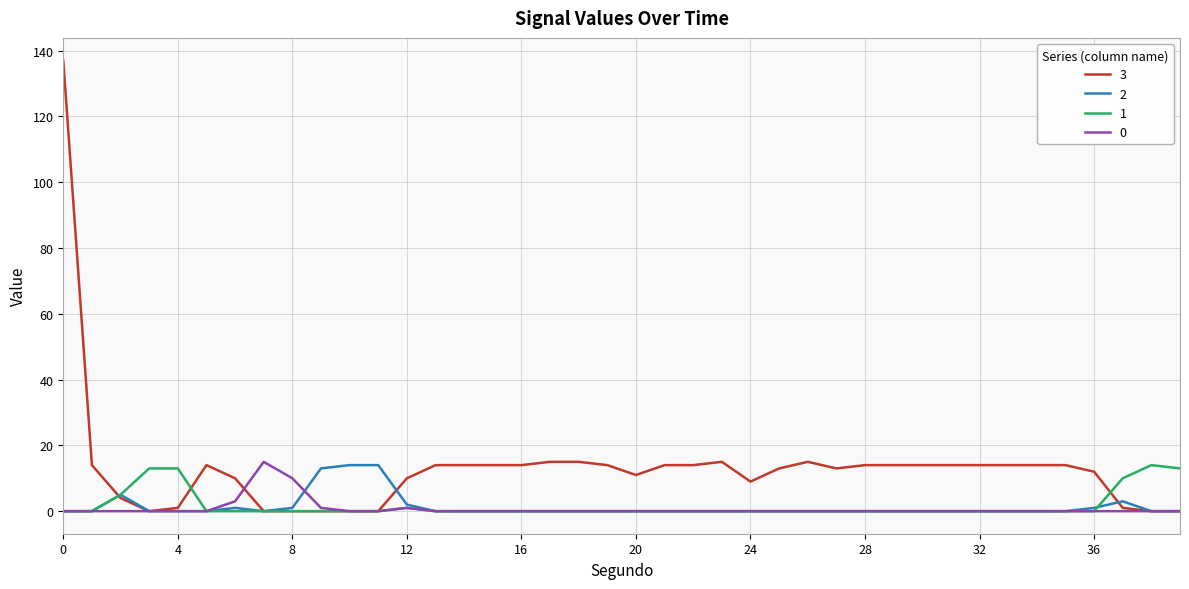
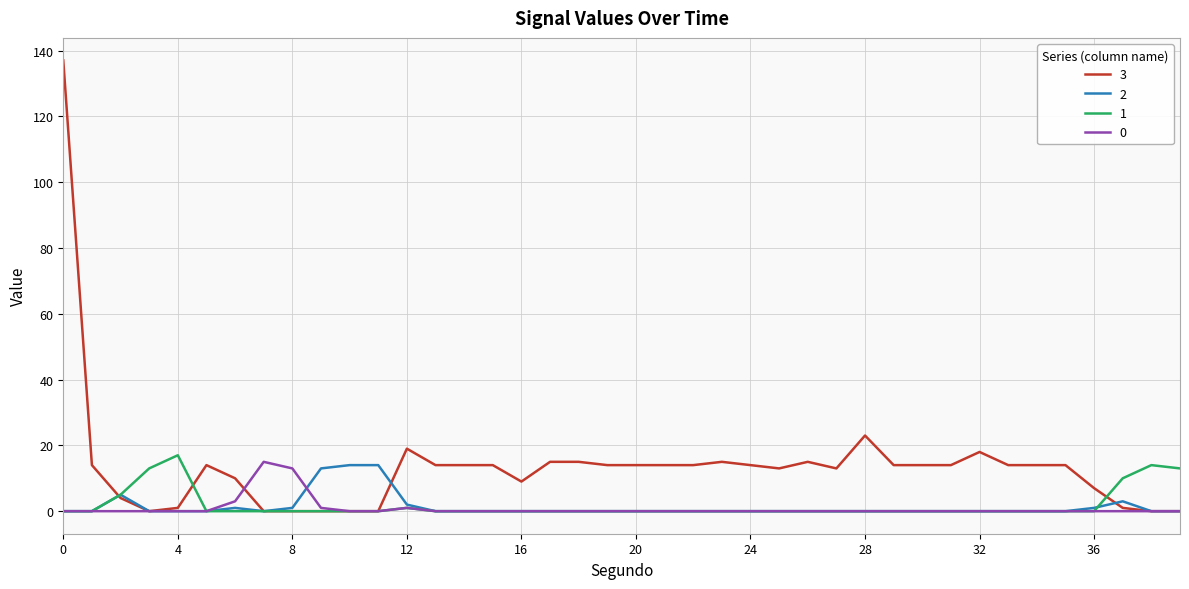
1, 4: 13 -> 17
0, 8: 10 -> 13
3, 12: 10 -> 19
3, 16: 14 -> 9
3, 20: 11 -> 14
3, 24: 9 -> 14
3, 28: 14 -> 23
3, 32: 14 -> 18
3, 36: 12 -> 7
